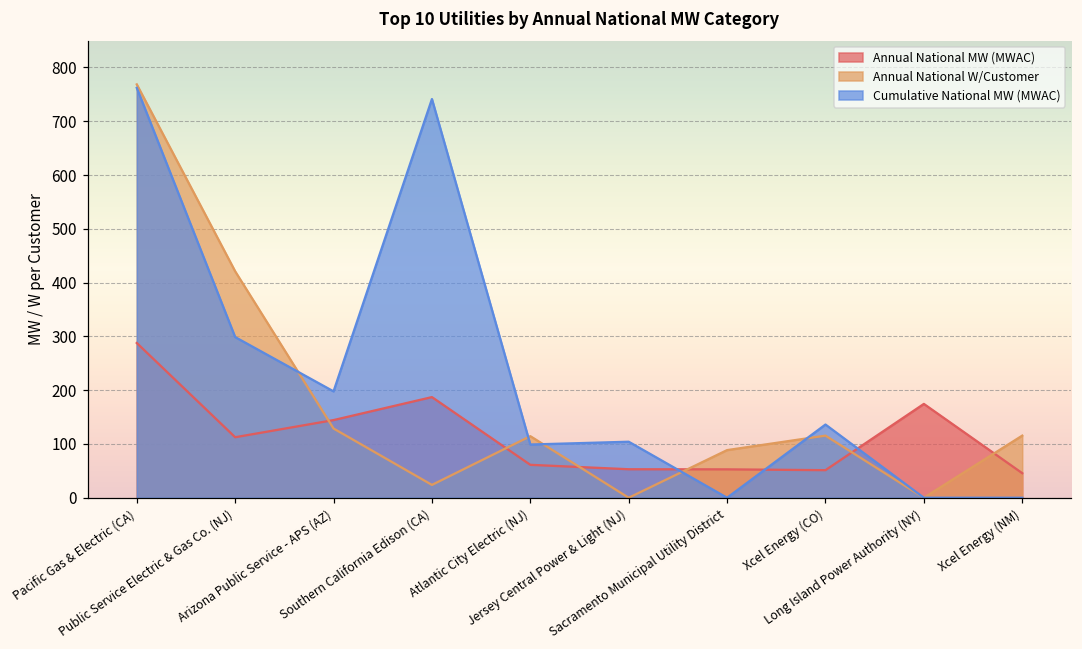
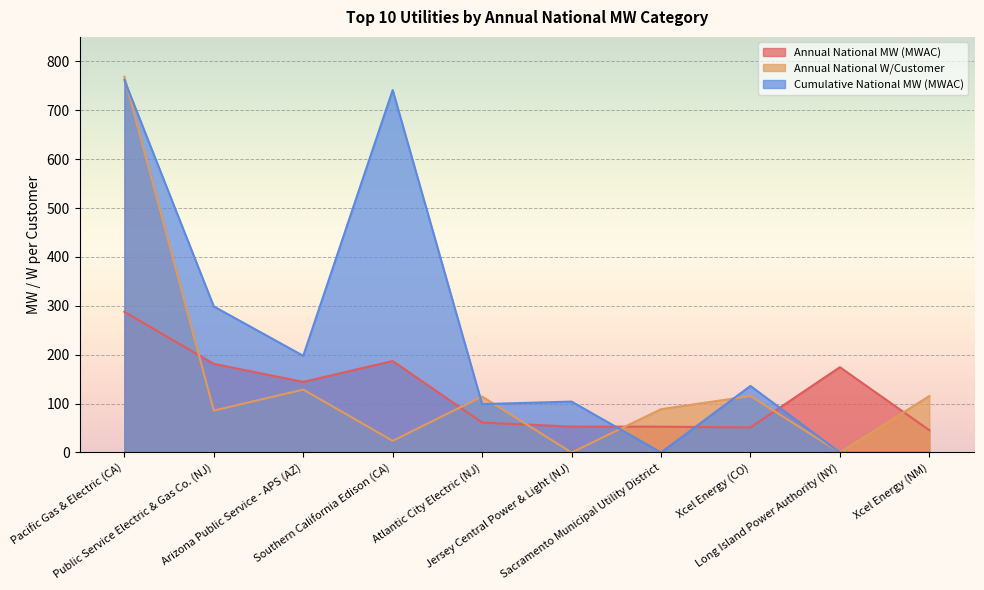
Annual National MW (MWAC), Public Service Electric & Gas Co. (NJ): 110 -> 180
Annual National W/Customer, Public Service Electric & Gas Co. (NJ): 420 -> 90
